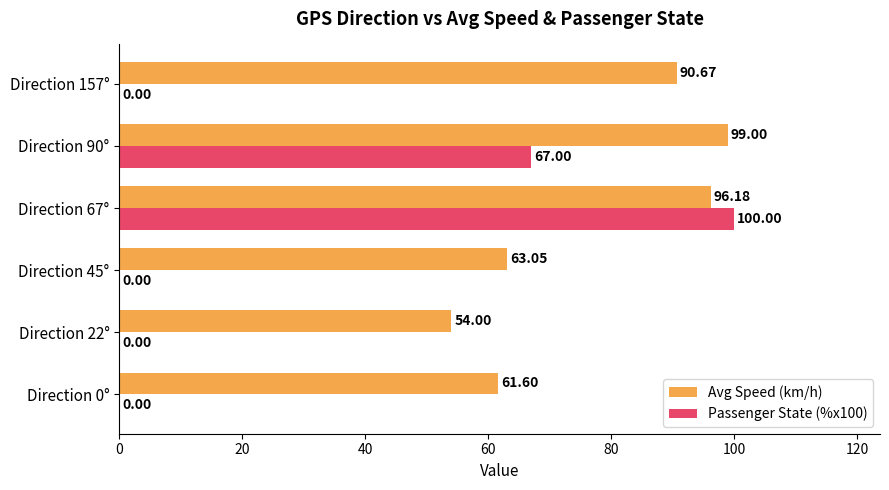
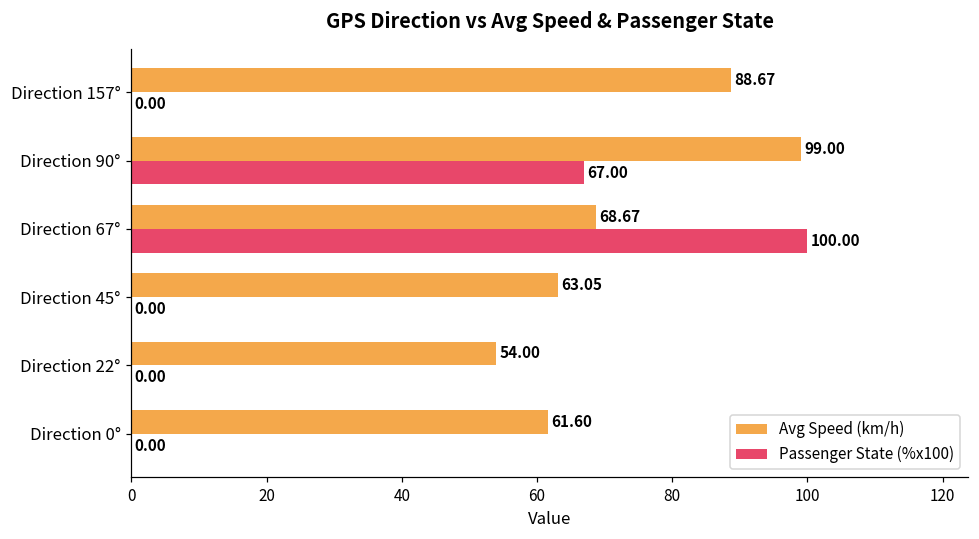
Avg Speed (km/h), Direction 157°: 90.67 -> 88.67
Avg Speed (km/h), Direction 67°: 96.18 -> 68.67
